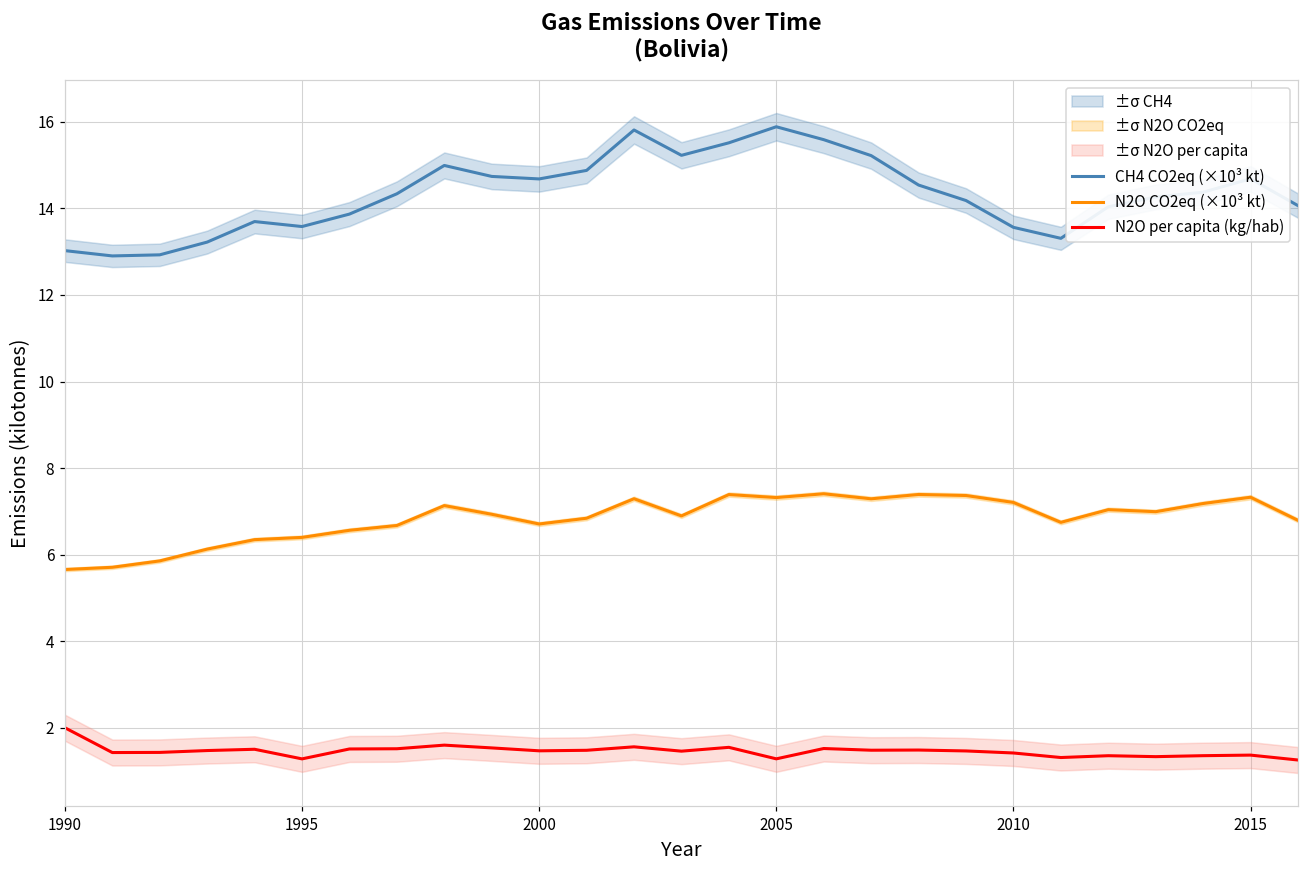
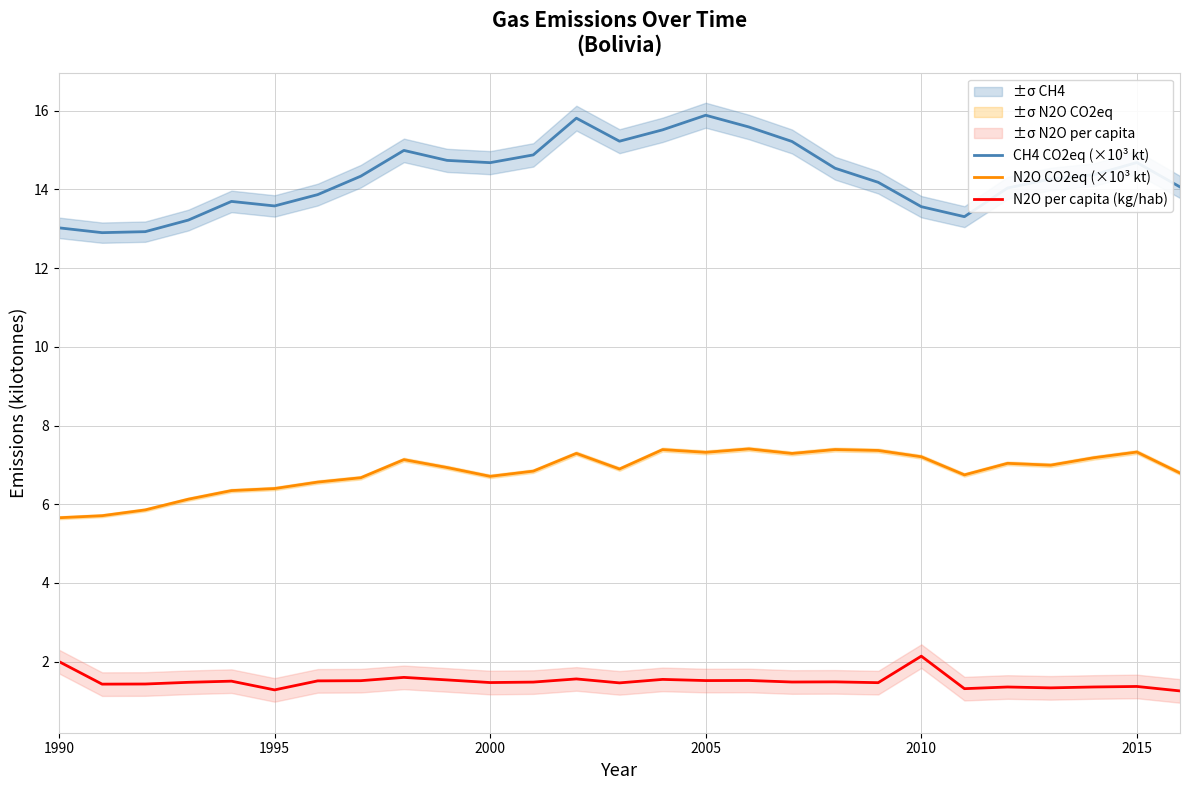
N2O per capita (kg/hab), 2005: 1.3 -> 1.5
N2O per capita (kg/hab), 2010: 1.4 -> 2.1
